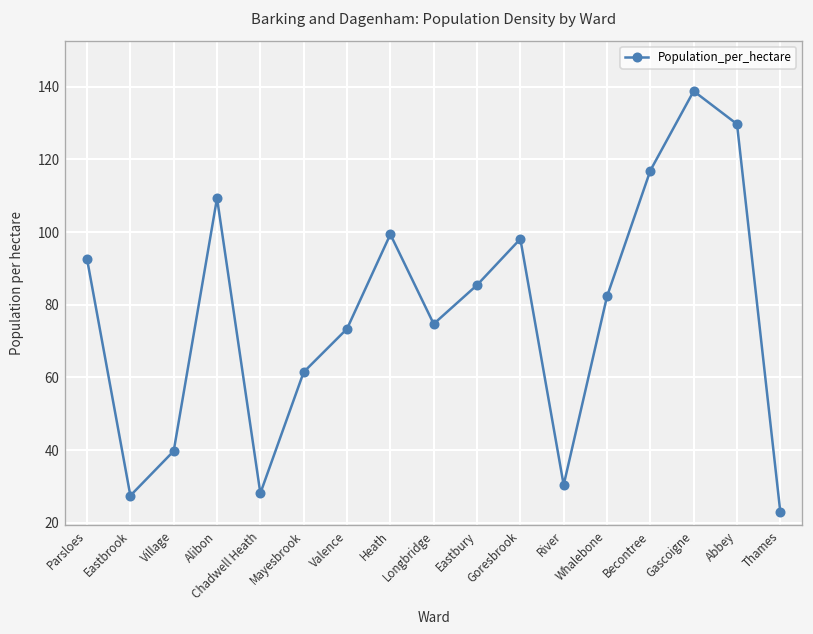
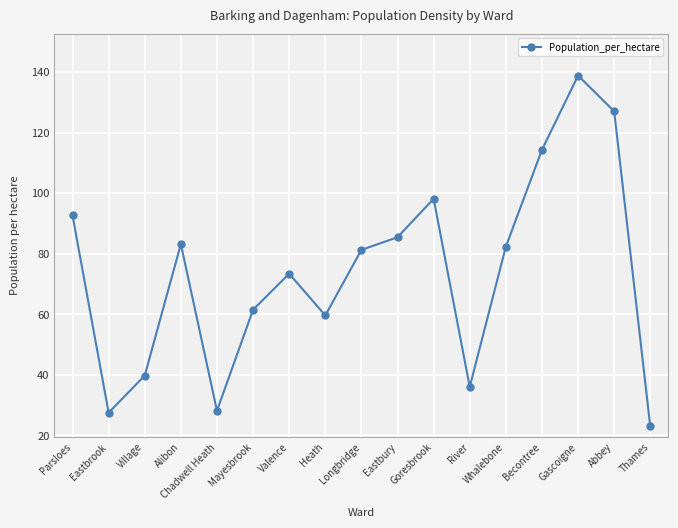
Alibon: 109 -> 83
Heath: 99 -> 60
Longbridge: 75 -> 81
River: 30 -> 36
Becontree: 117 -> 114
Abbey: 130 -> 127
